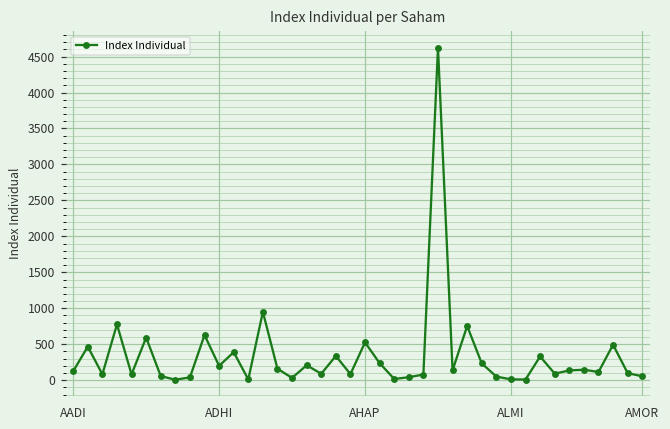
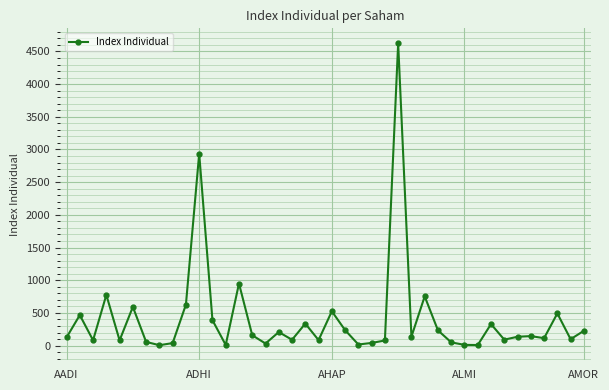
ADHI: 200 -> 2900
AMOR: 100 -> 200
